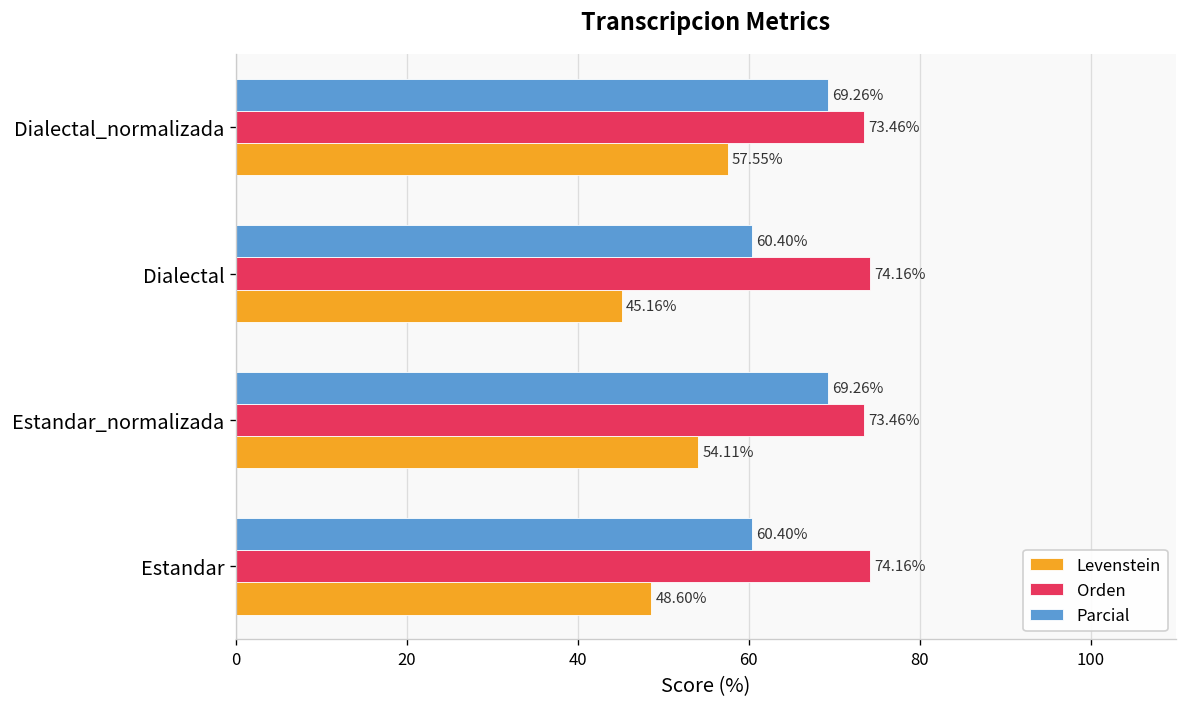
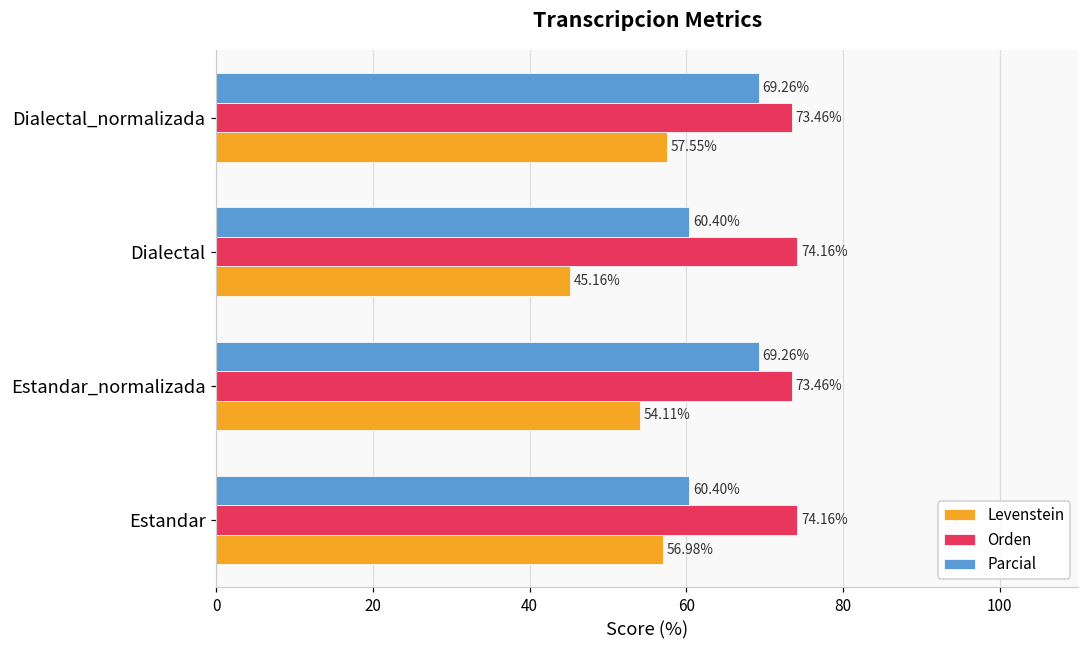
Levenstein, Estandar: 48.60% -> 56.98%
